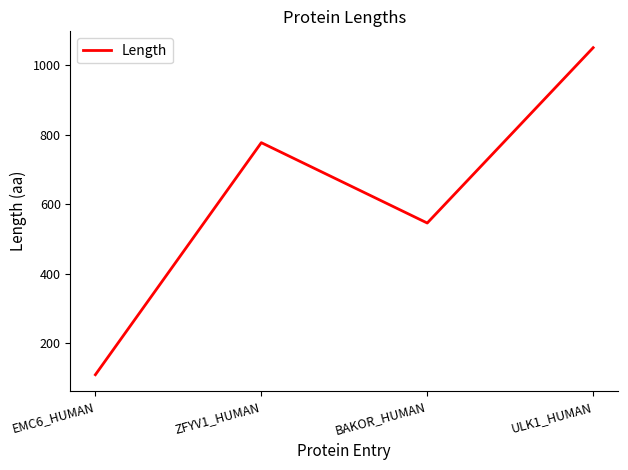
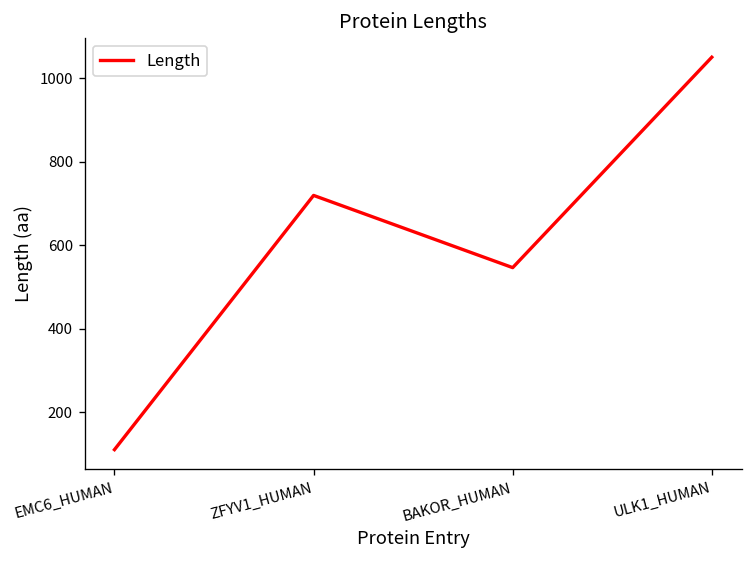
ZFYV1_HUMAN: 780 -> 720
